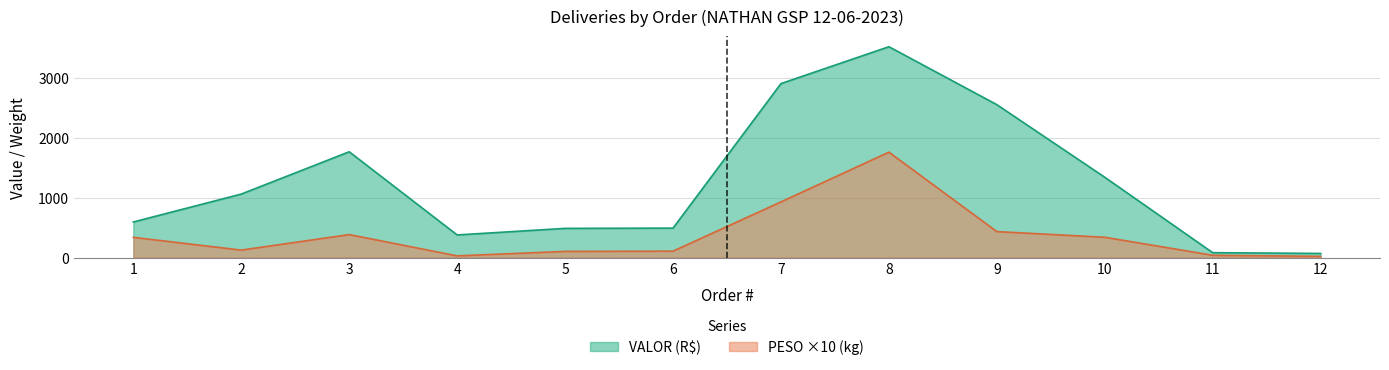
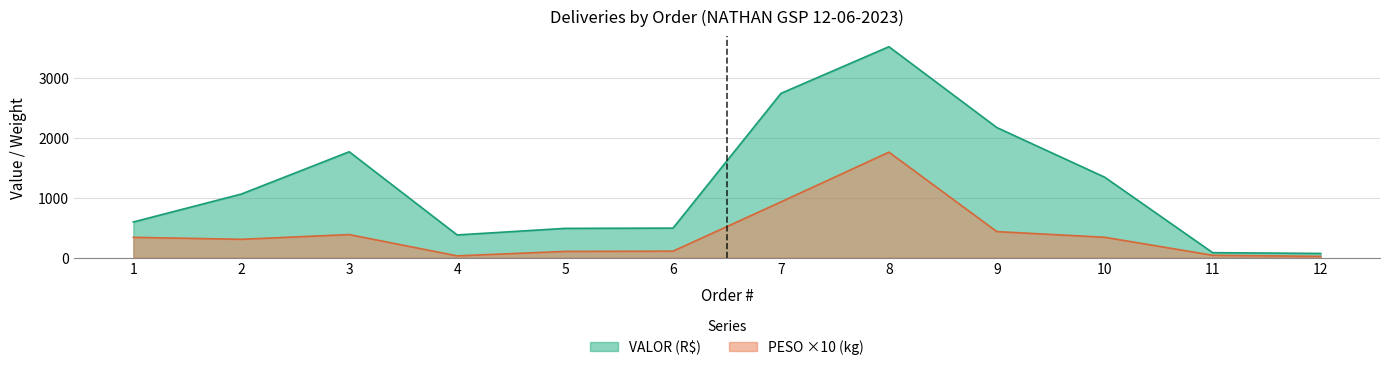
PESO ×10 (kg), 2: 100 -> 300
VALOR (R$), 7: 2900 -> 2700
VALOR (R$), 9: 2600 -> 2200
